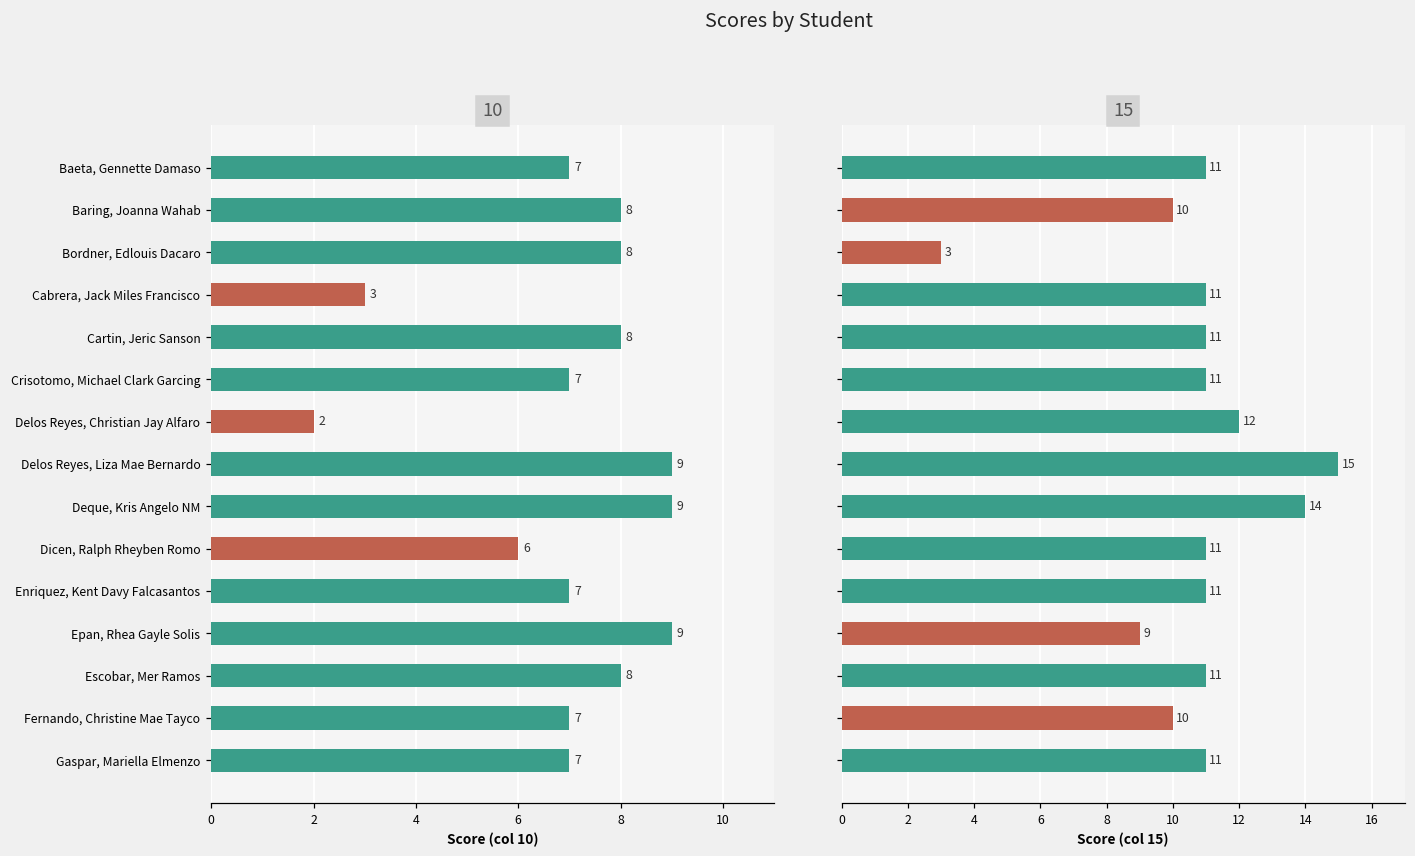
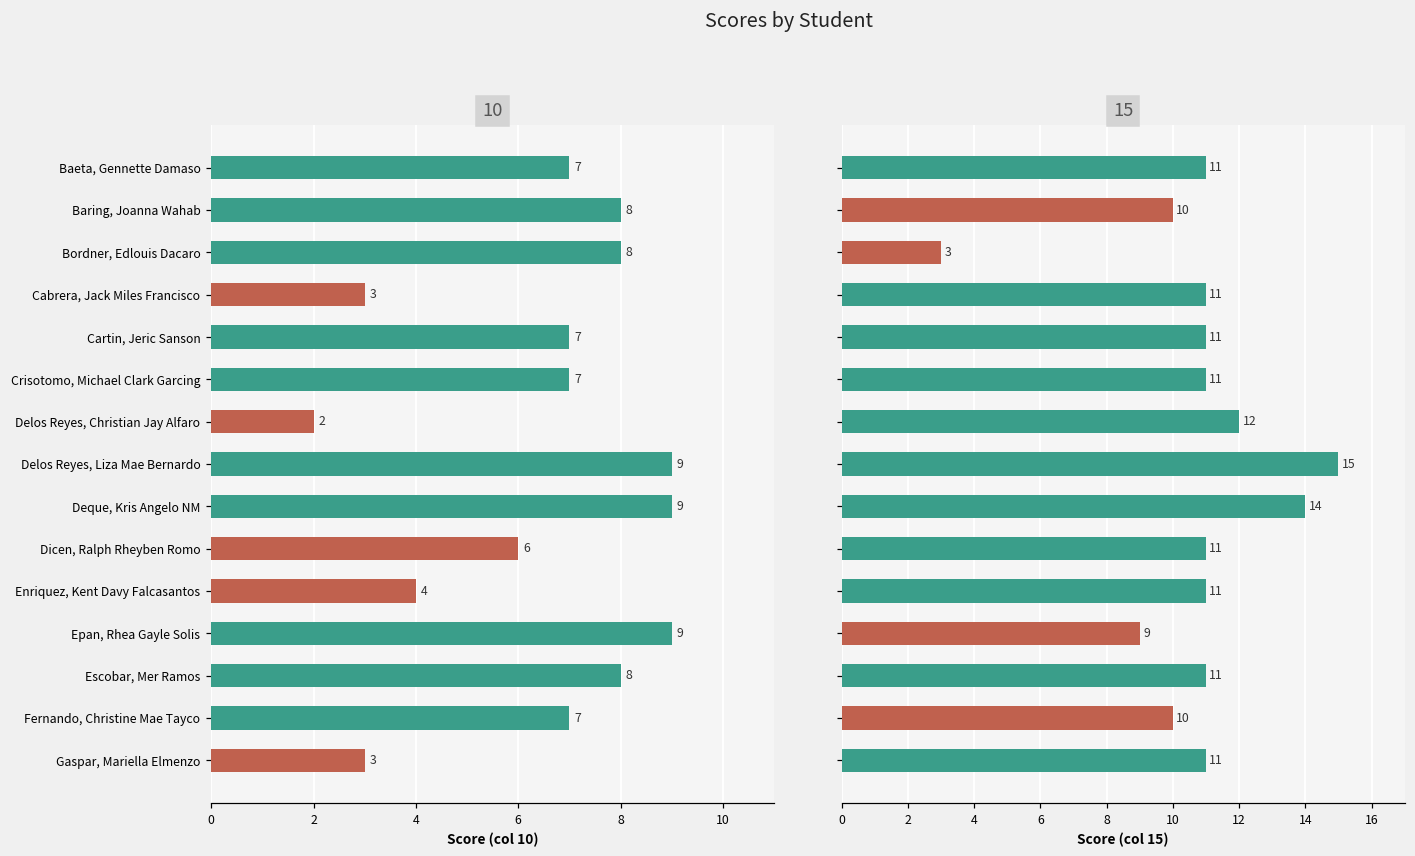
10, Cartin, Jeric Sanson: 8 -> 7
10, Enriquez, Kent Davy Falcasantos: 7 -> 4
10, Gaspar, Mariella Elmenzo: 7 -> 3
